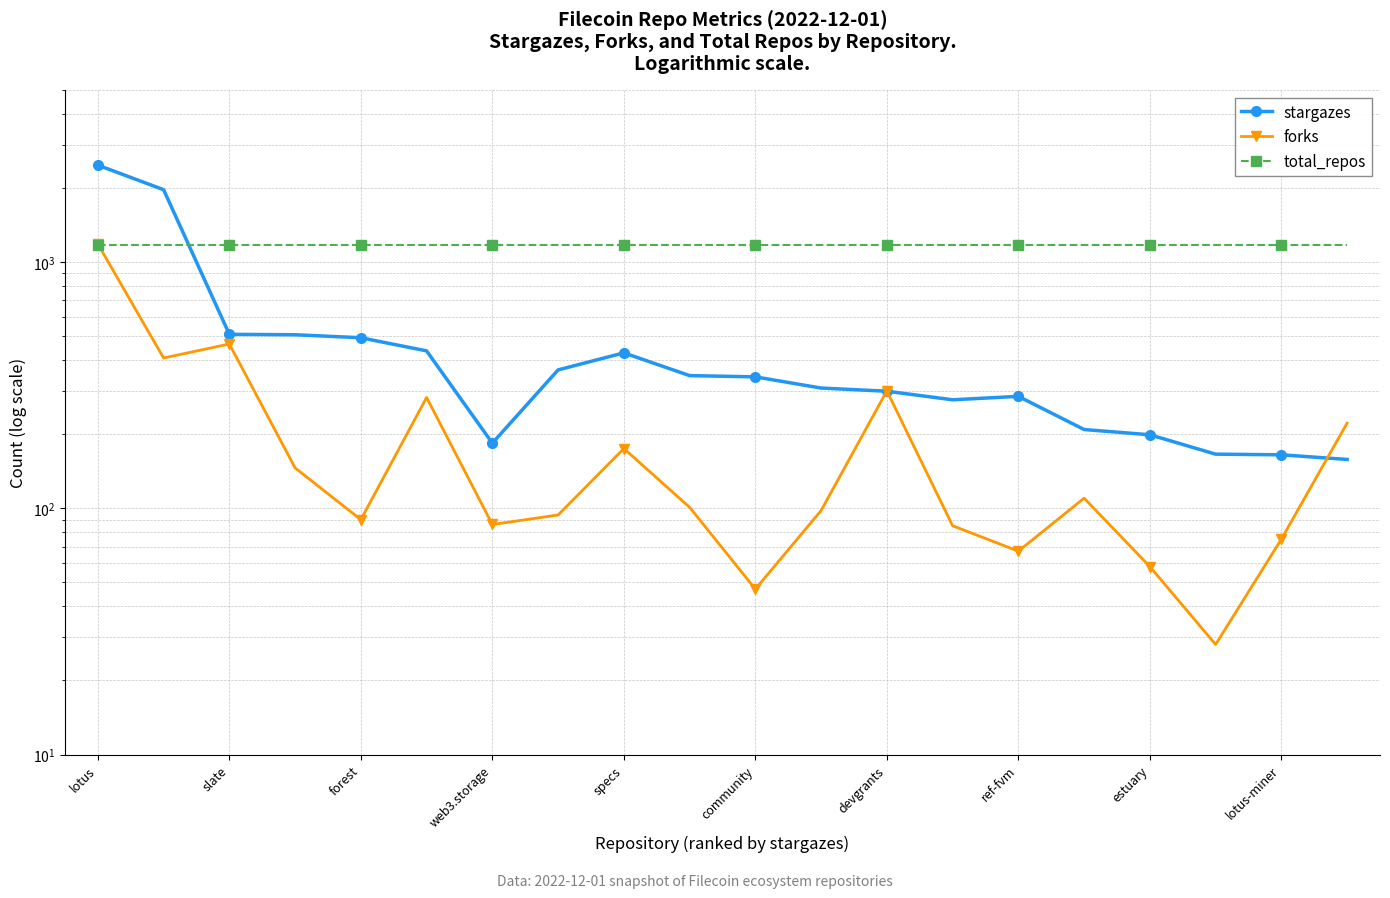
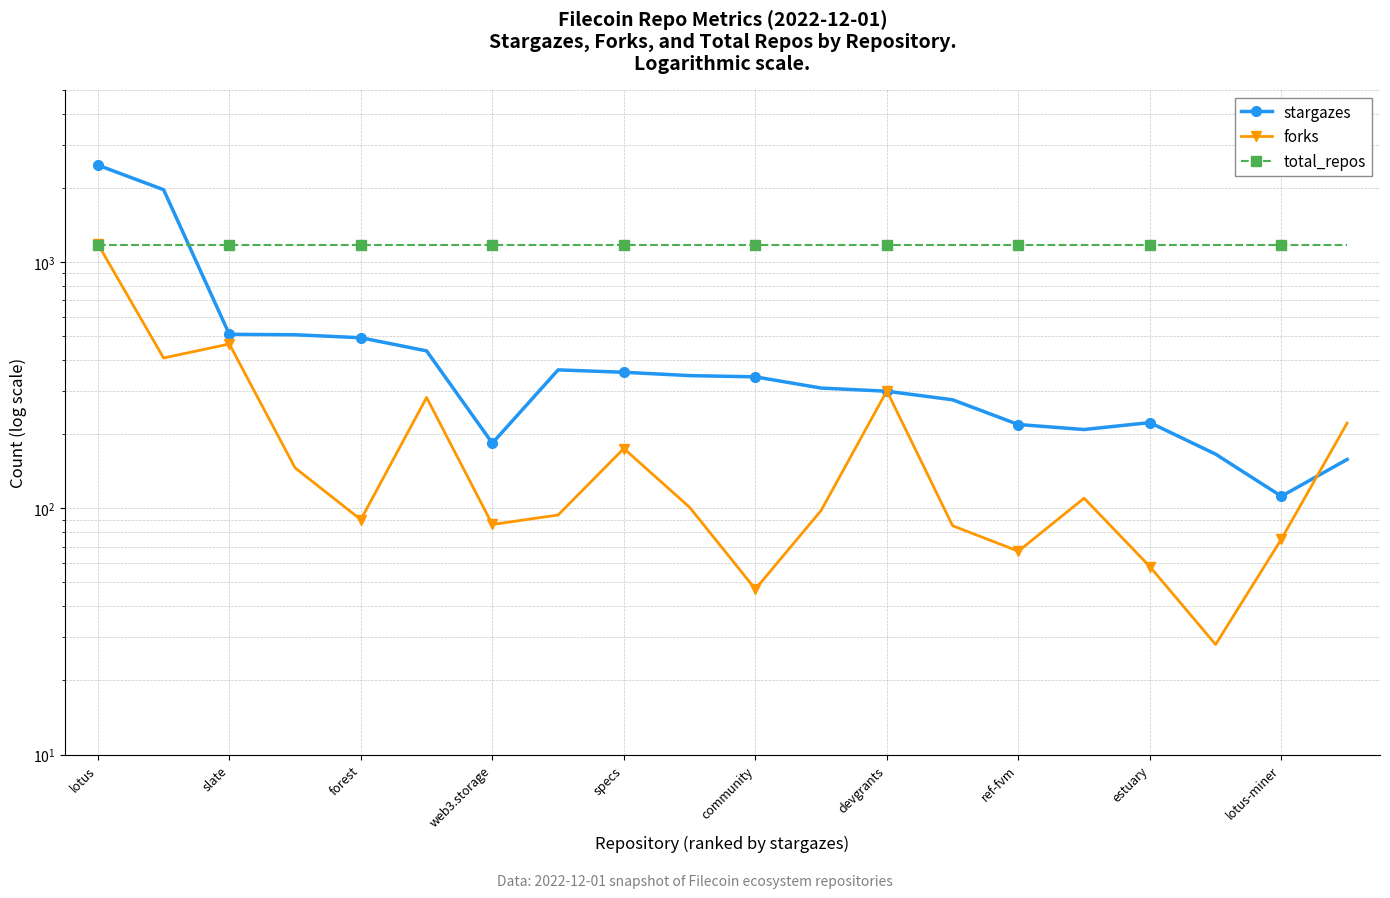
stargazes, specs: 430 -> 360
stargazes, ref-fvm: 290 -> 220
stargazes, estuary: 200 -> 220
stargazes, lotus-miner: 170 -> 110
